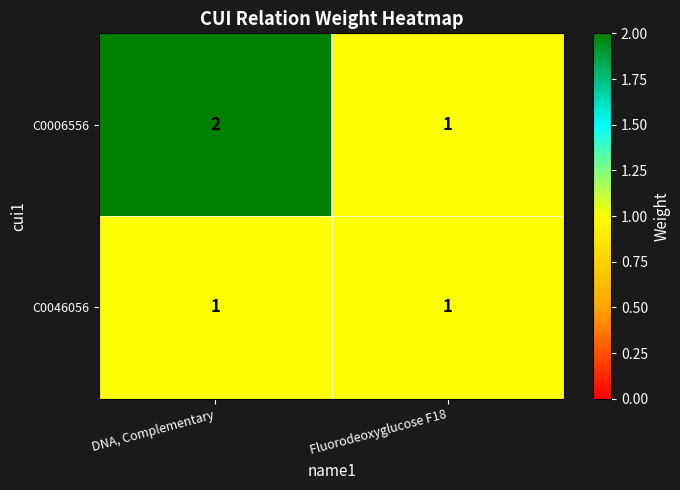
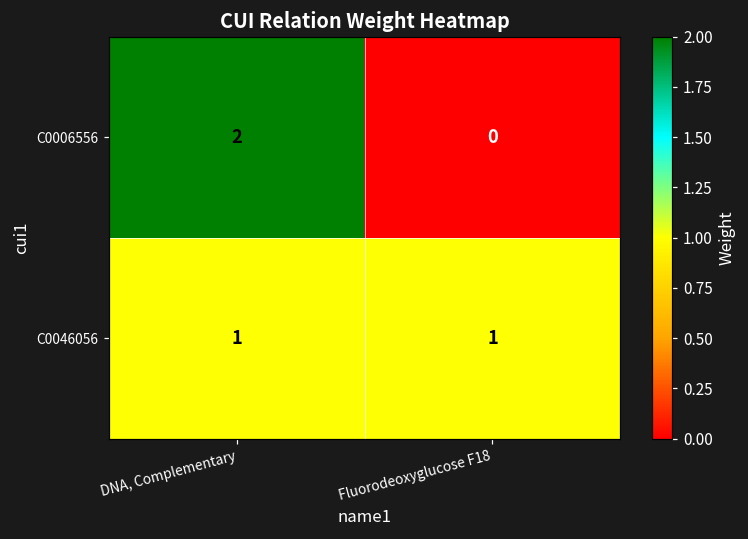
C0006556, Fluorodeoxyglucose F18: 1 -> 0
